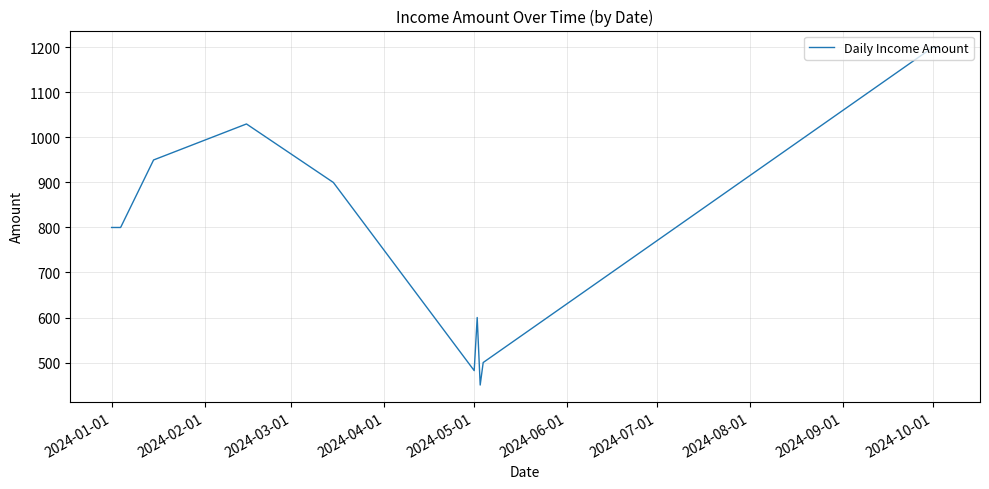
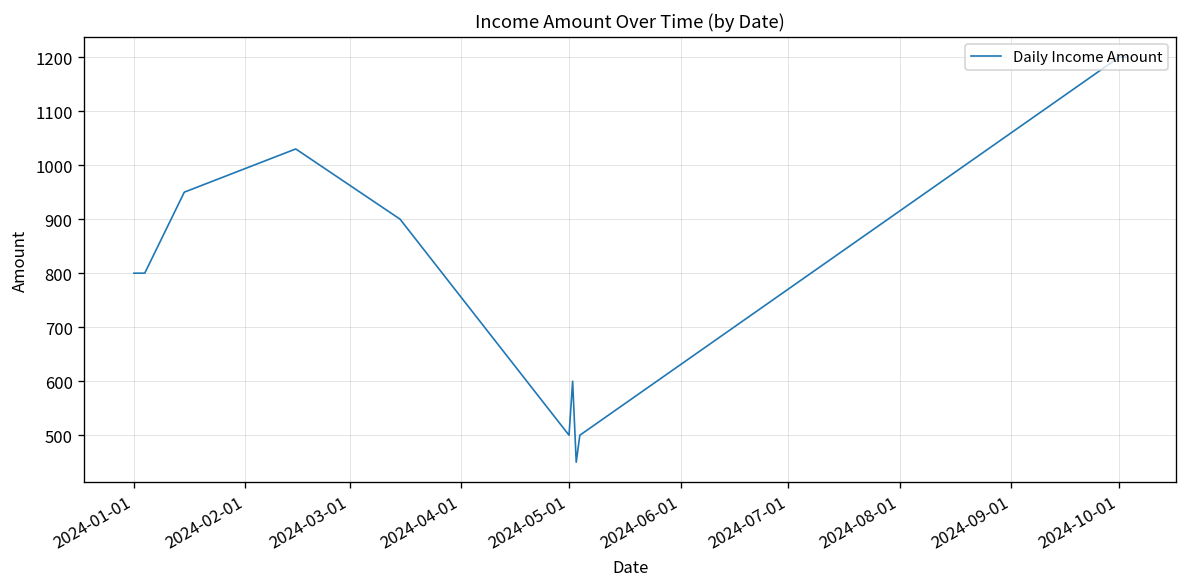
2024-05-01: 480 -> 500
